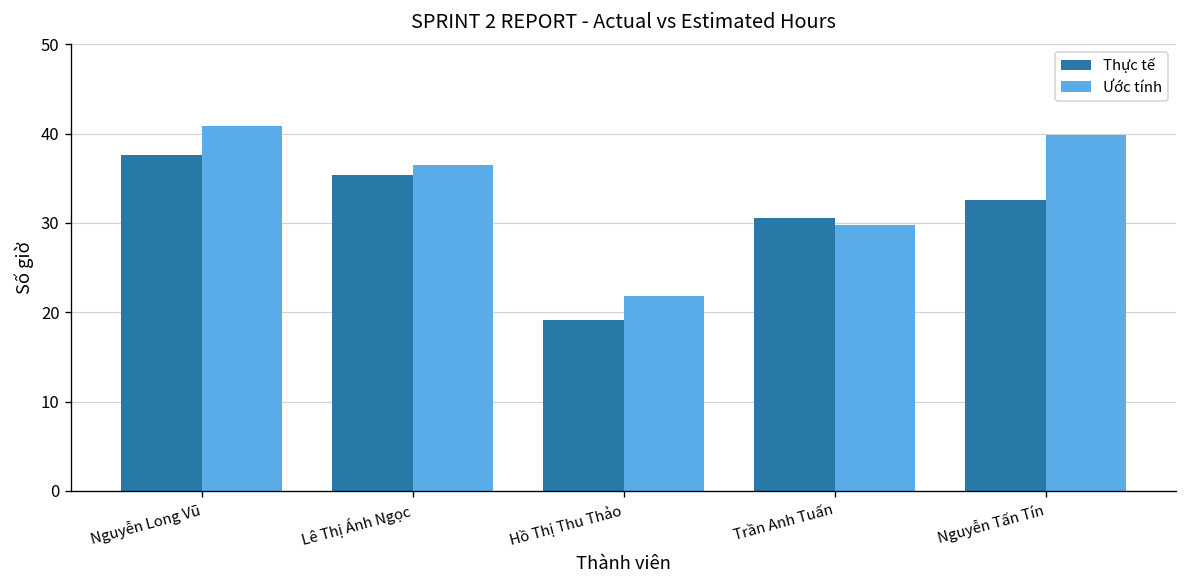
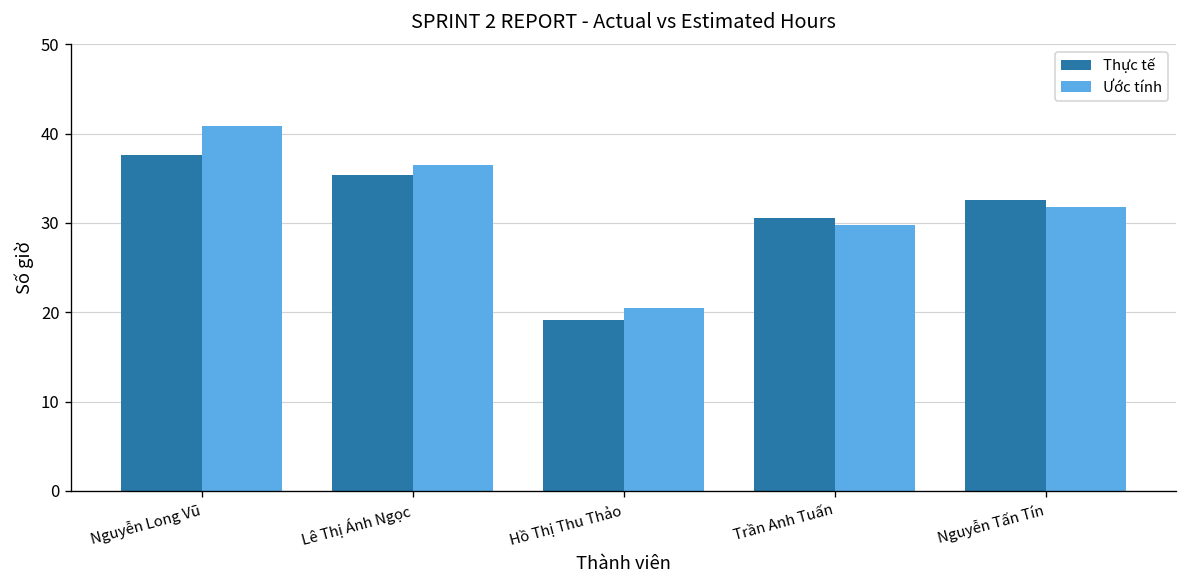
Ước tính, Hồ Thị Thu Thảo: 22 -> 21
Ước tính, Nguyễn Tấn Tín: 40 -> 32
